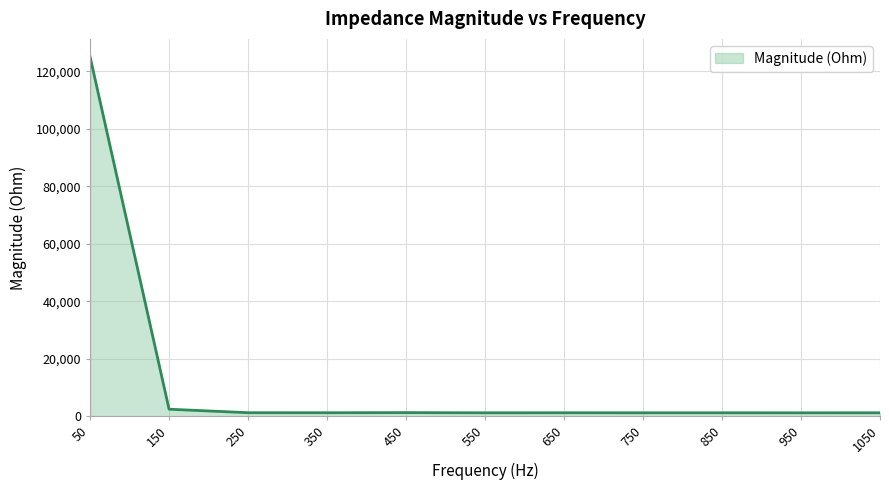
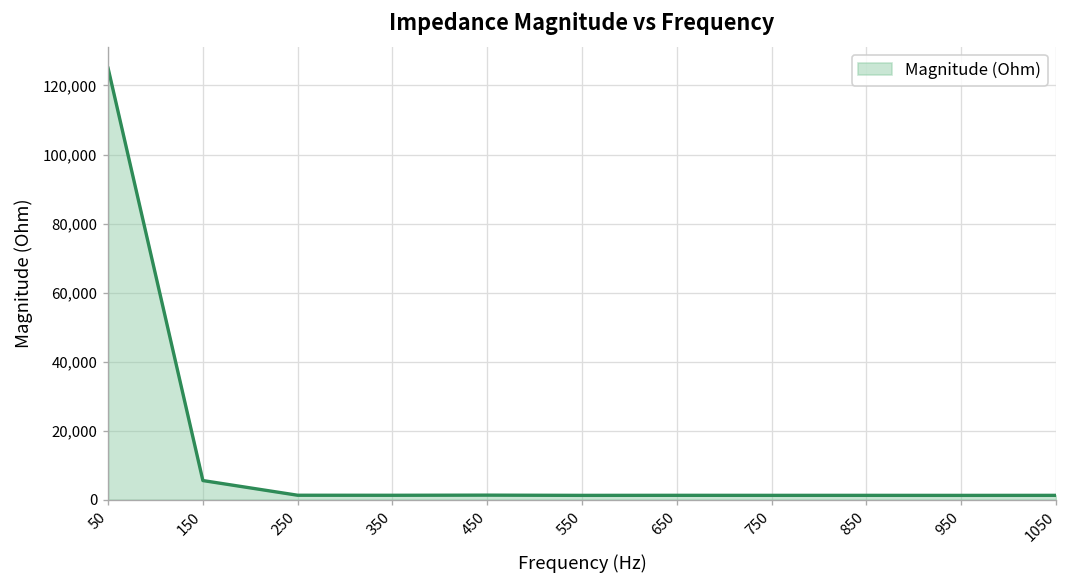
150: 3,000 -> 6,000
